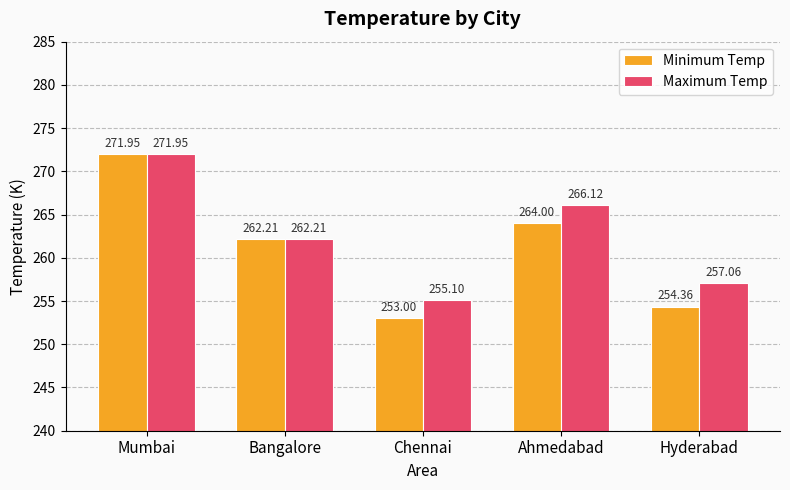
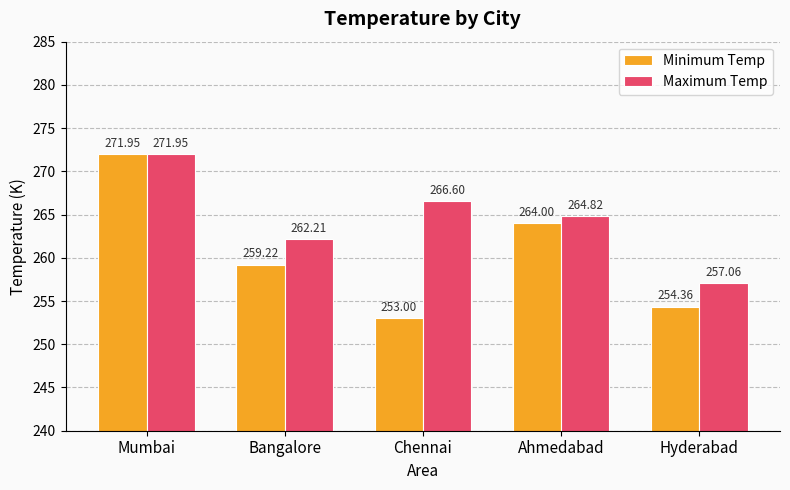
Minimum Temp, Bangalore: 262.21 -> 259.22
Maximum Temp, Chennai: 255.10 -> 266.60
Maximum Temp, Ahmedabad: 266.12 -> 264.82
